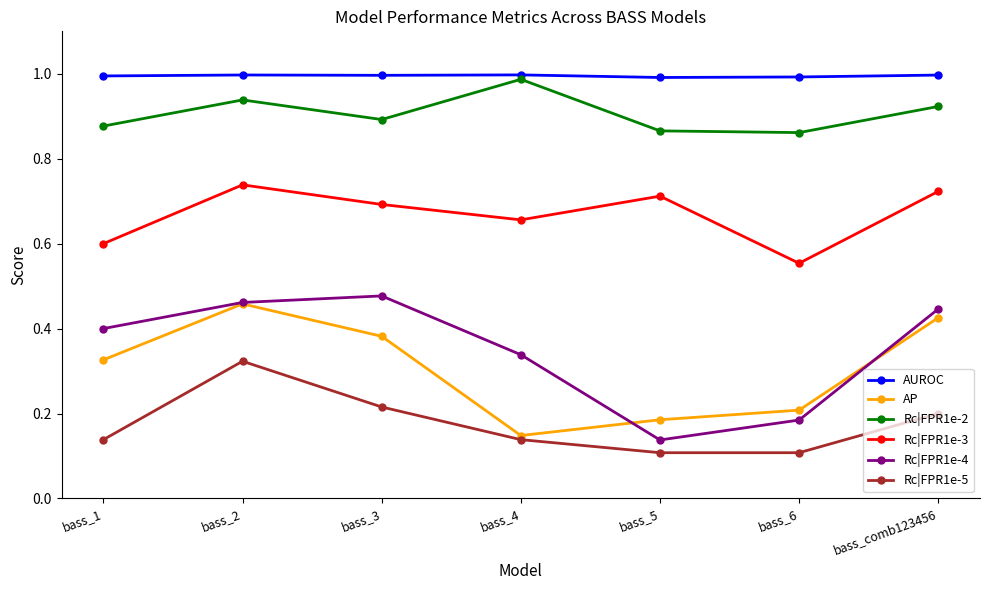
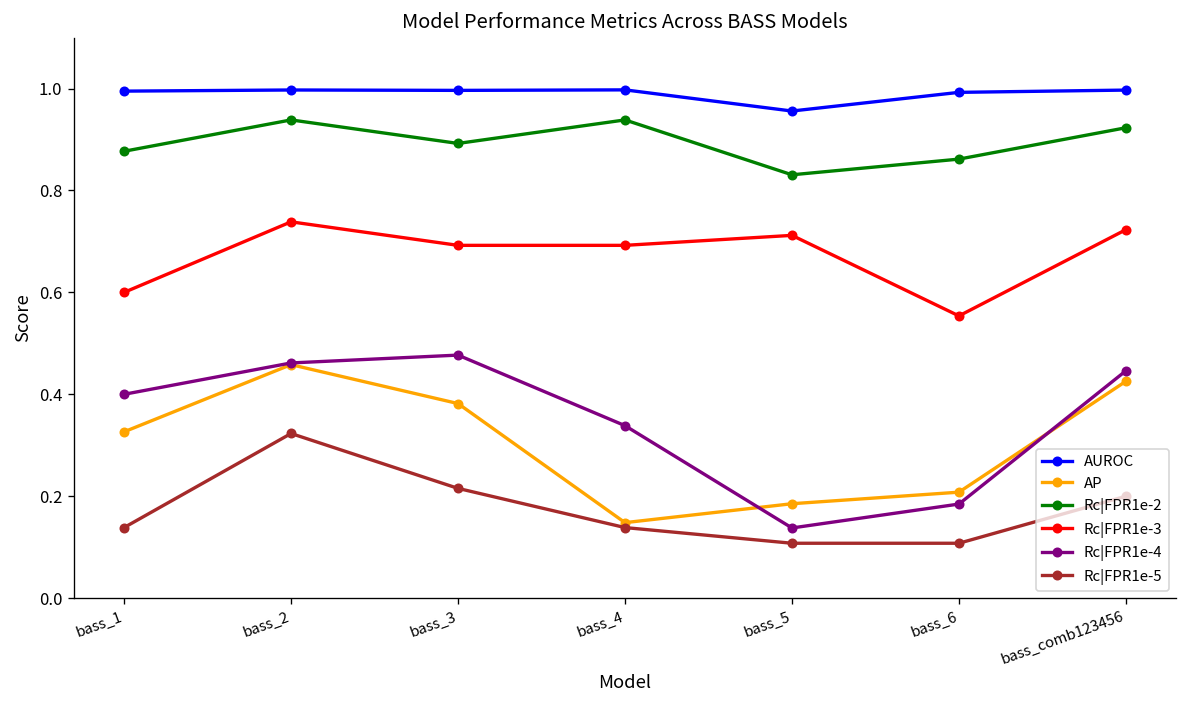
Rc|FPR1e-2, bass_4: 0.99 -> 0.94
Rc|FPR1e-3, bass_4: 0.66 -> 0.69
AUROC, bass_5: 0.99 -> 0.96
Rc|FPR1e-2, bass_5: 0.87 -> 0.83
